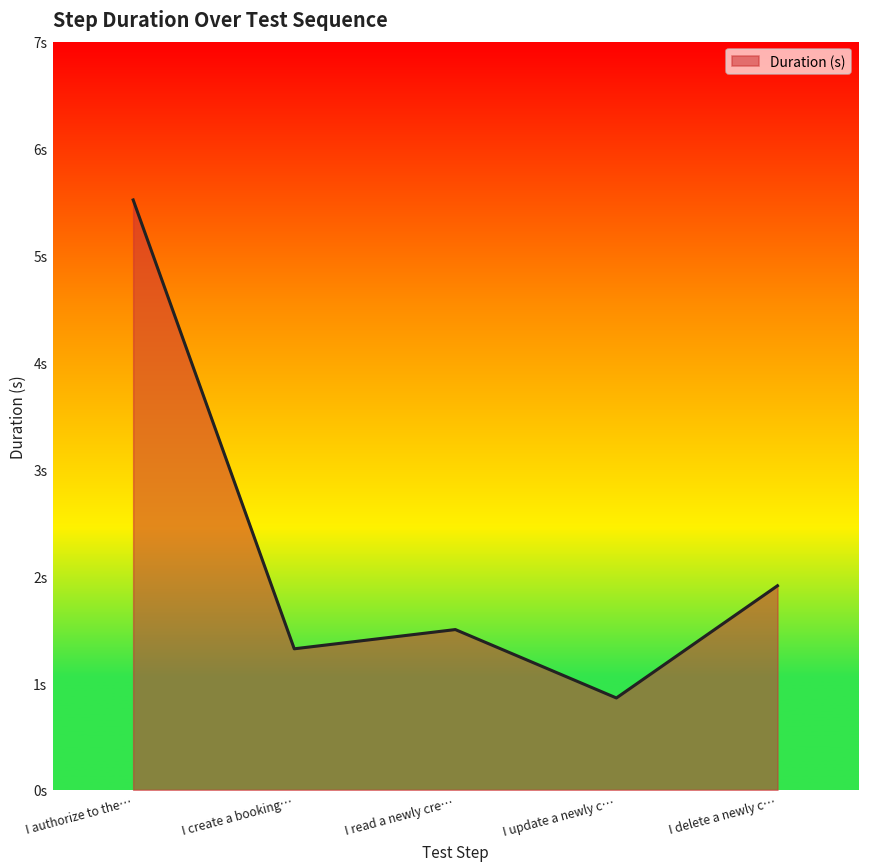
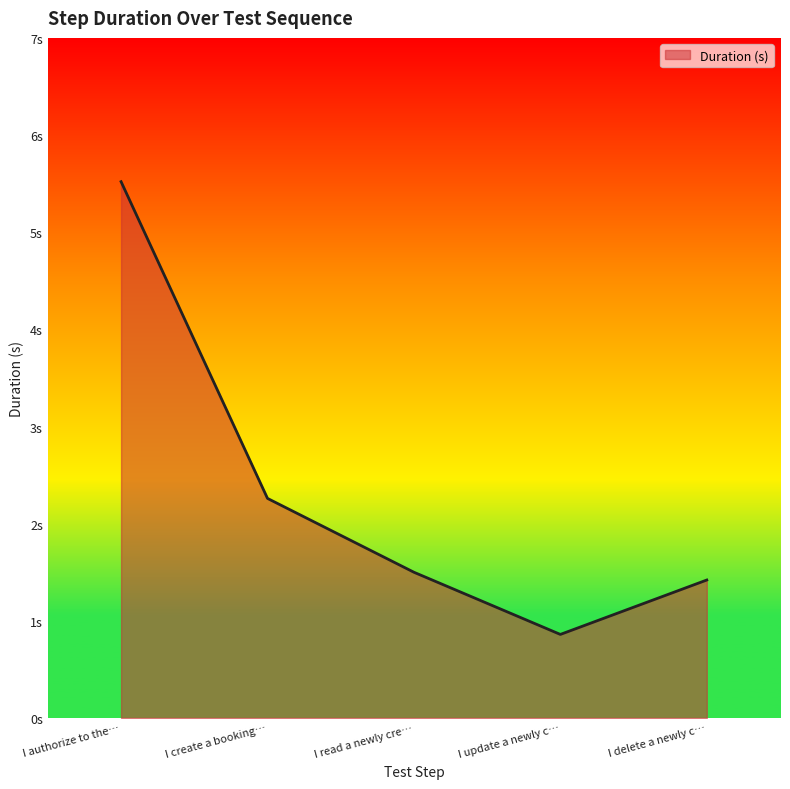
I create a booking…: 1.3s -> 2.3s
I delete a newly c…: 1.9s -> 1.4s
